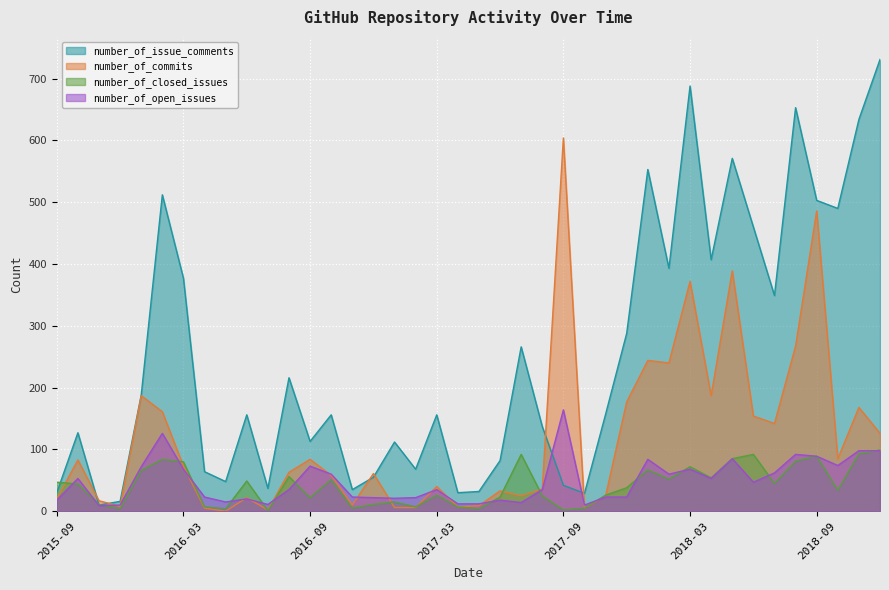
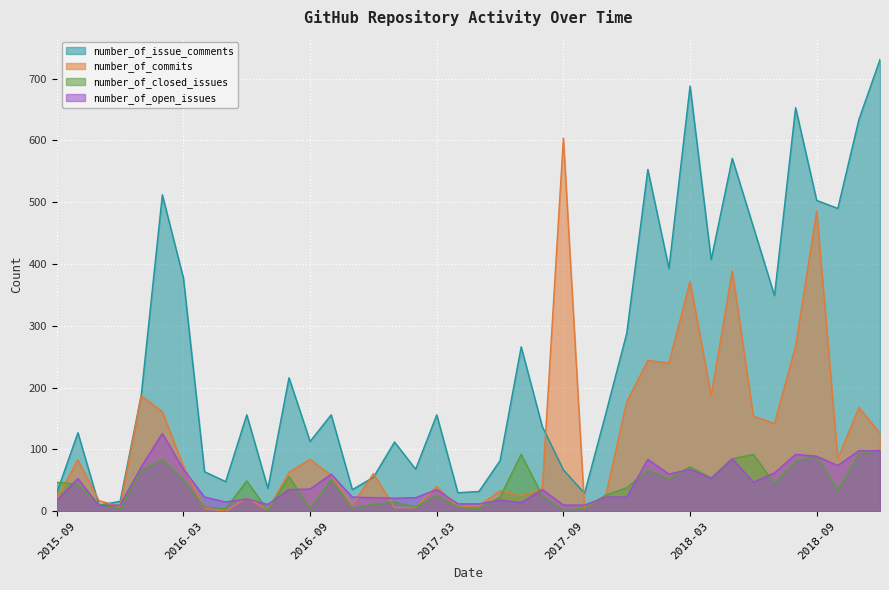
number_of_closed_issues, 2016-03: 80 -> 50
number_of_closed_issues, 2016-09: 20 -> 0
number_of_open_issues, 2016-09: 70 -> 40
number_of_issue_comments, 2017-09: 40 -> 70
number_of_open_issues, 2017-09: 160 -> 10
